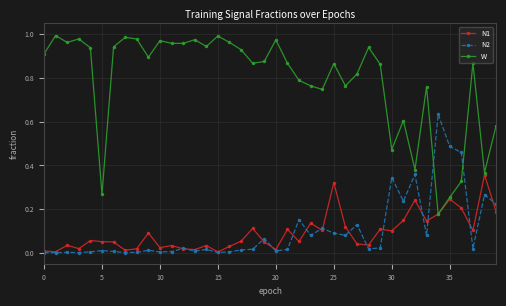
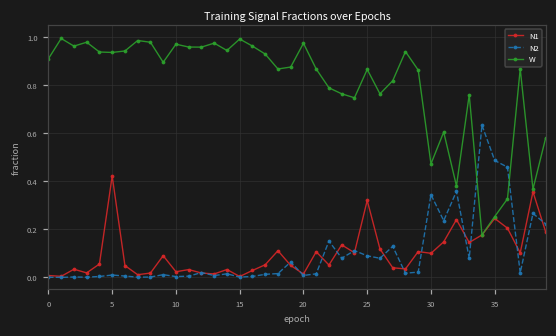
N1, 5: 0.05 -> 0.42
W, 5: 0.27 -> 0.94
